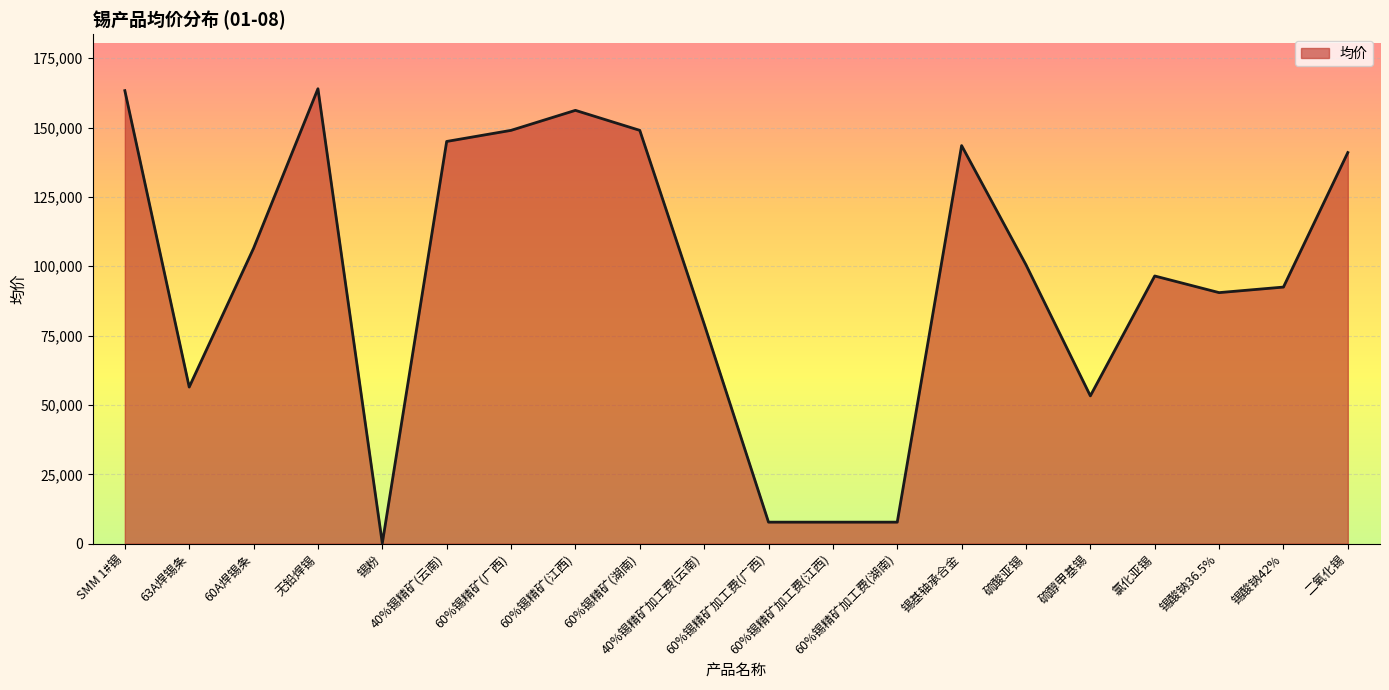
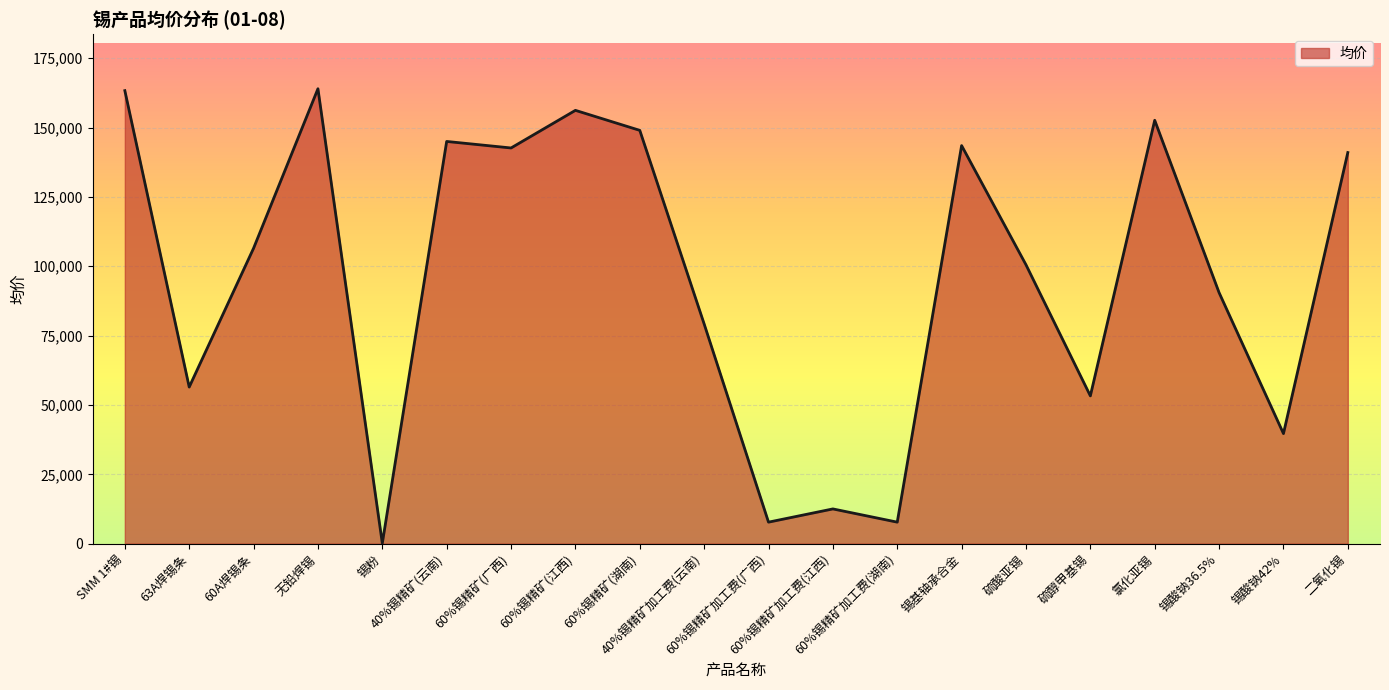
60%锡精矿(广西): 149,000 -> 143,000
60%锡精矿加工费(江西): 8,000 -> 13,000
氯化亚锡: 97,000 -> 153,000
锡酸钠42%: 93,000 -> 40,000
